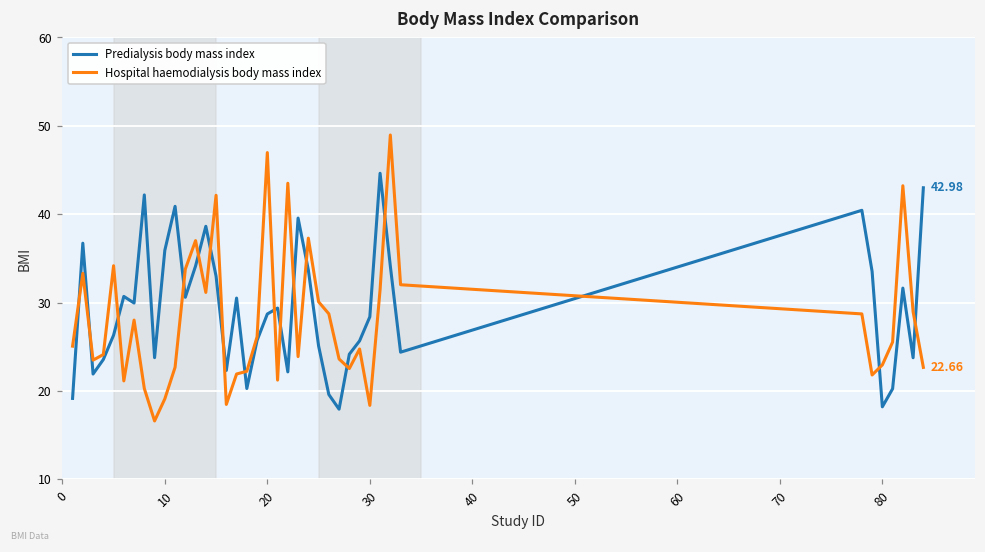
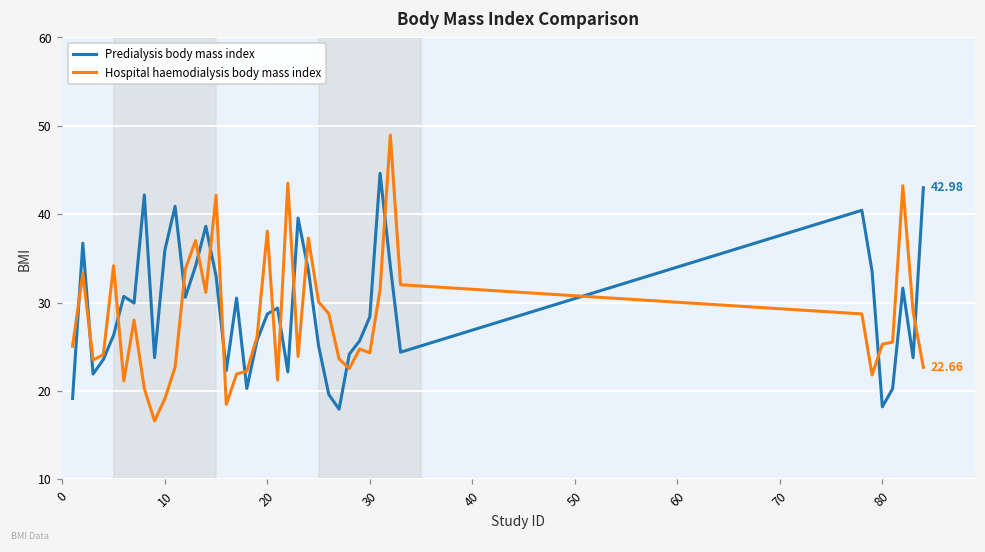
Hospital haemodialysis body mass index, 20: 47 -> 38
Hospital haemodialysis body mass index, 30: 18 -> 24
Hospital haemodialysis body mass index, 80: 23 -> 25
